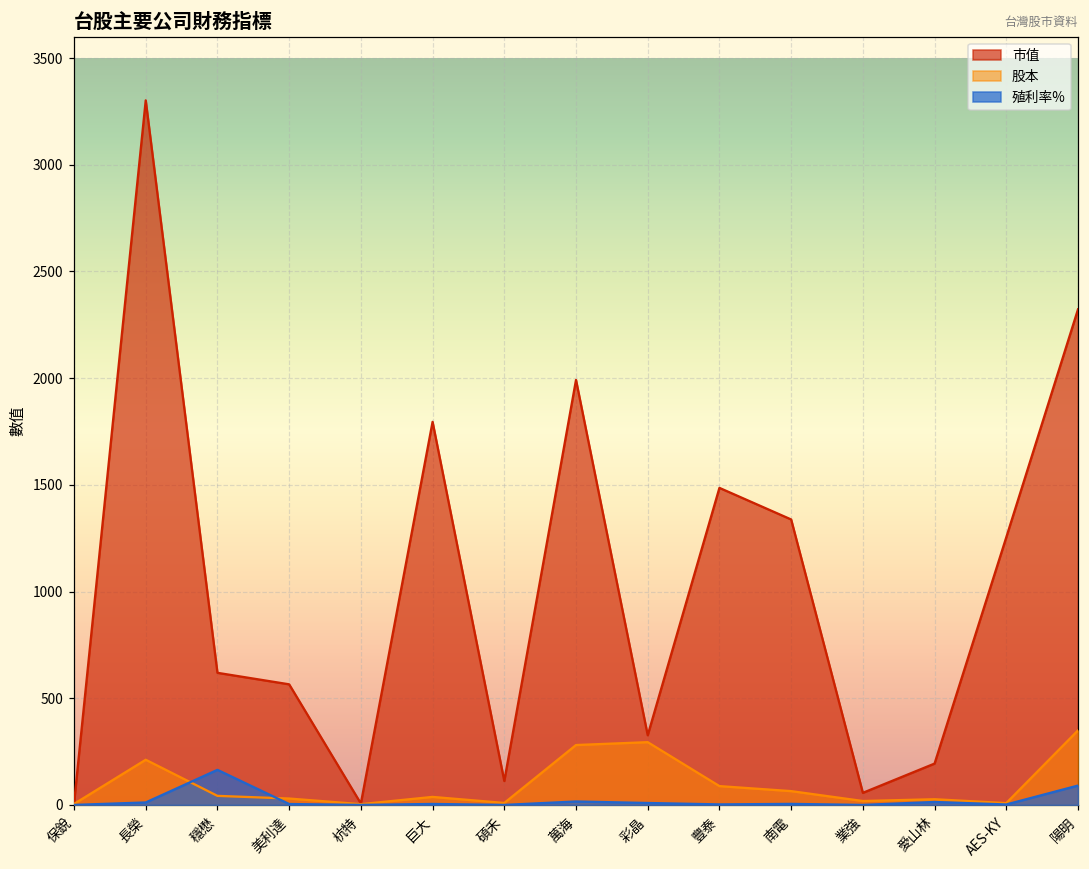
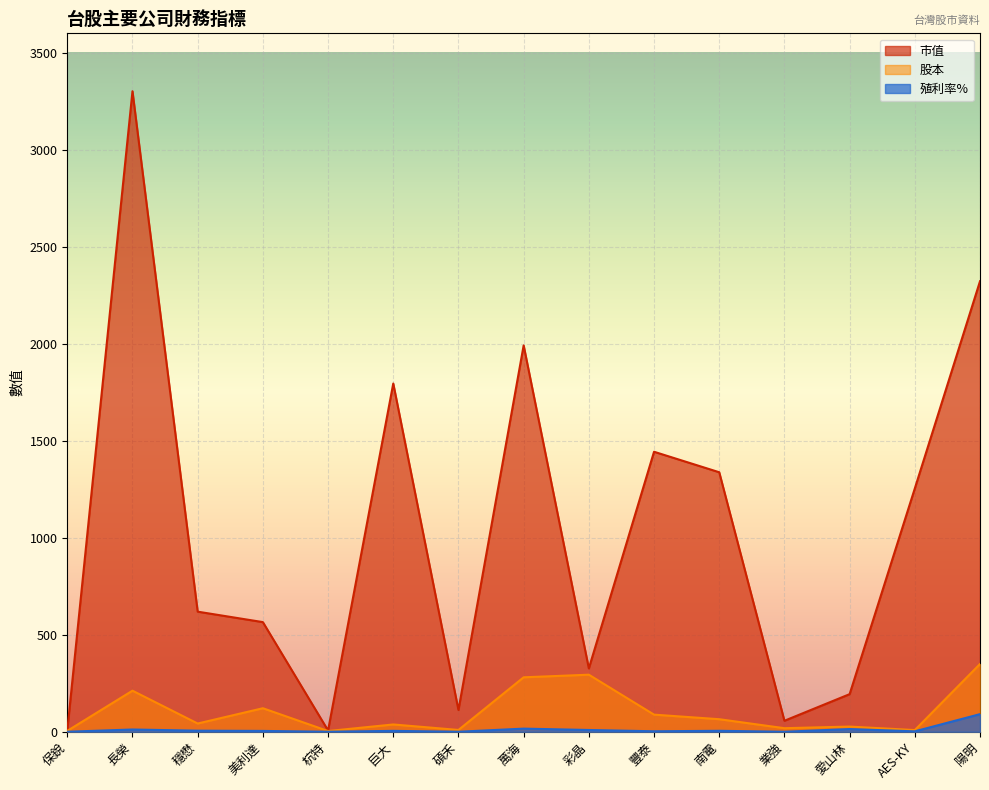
殖利率%, 穩懋: 160 -> 10
股本, 美利達: 30 -> 120
市值, 豐泰: 1490 -> 1440
